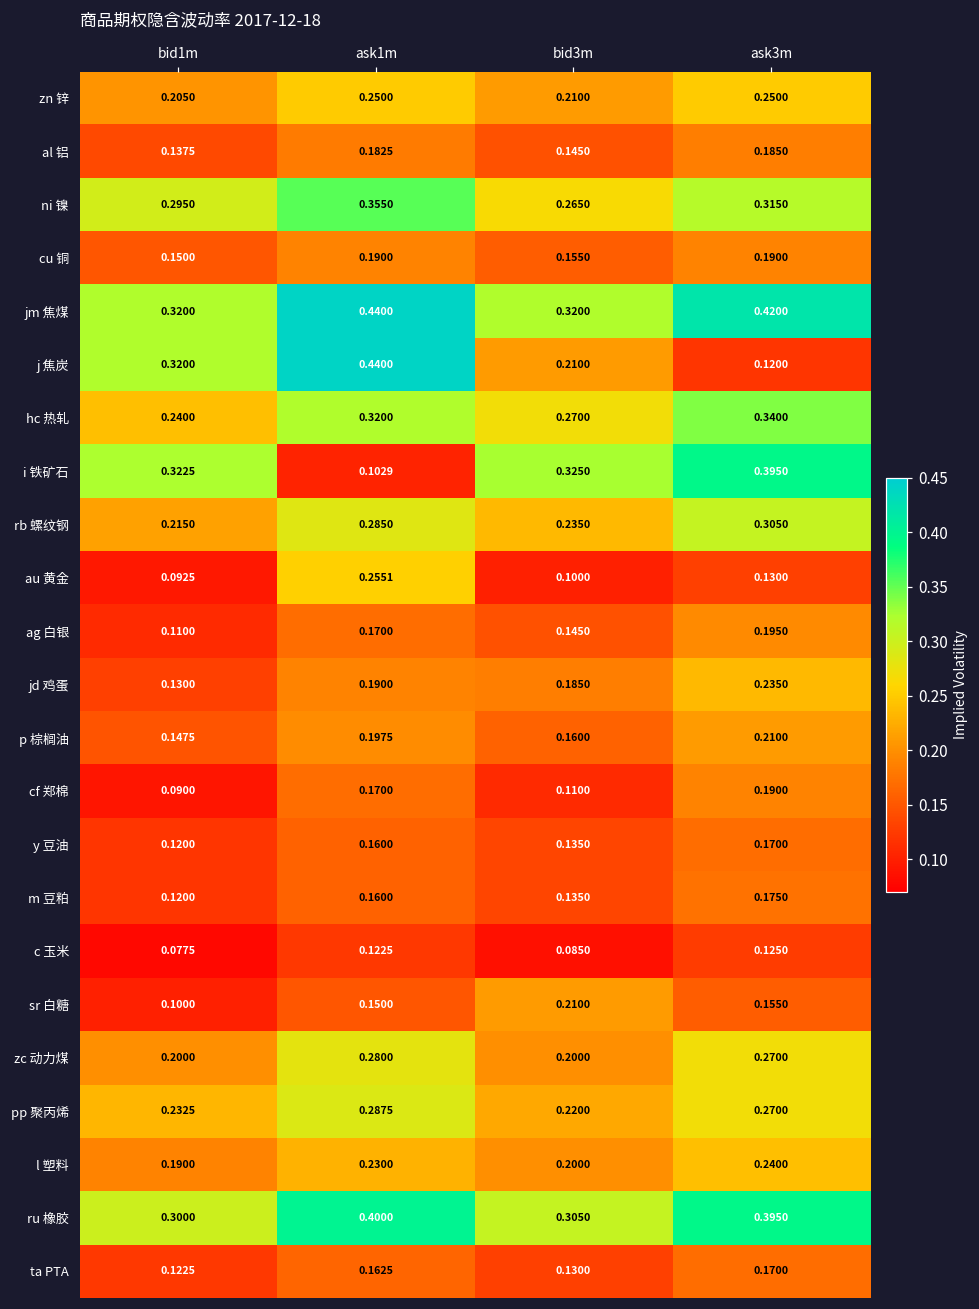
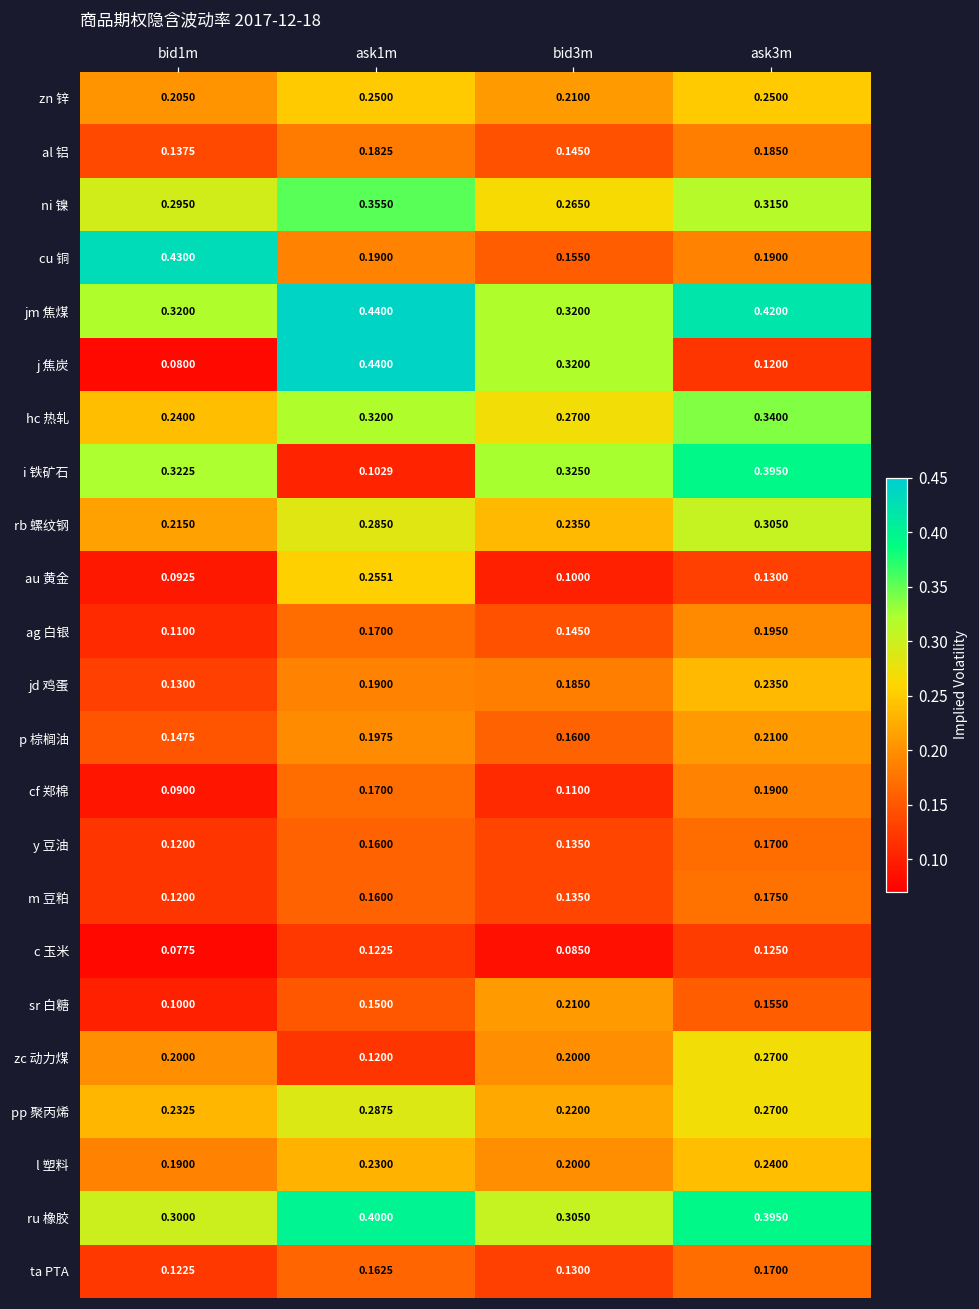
cu 铜, bid1m: 0.1500 -> 0.4300
j 焦炭, bid1m: 0.3200 -> 0.0800
j 焦炭, bid3m: 0.2100 -> 0.3200
zc 动力煤, ask1m: 0.2800 -> 0.1200
